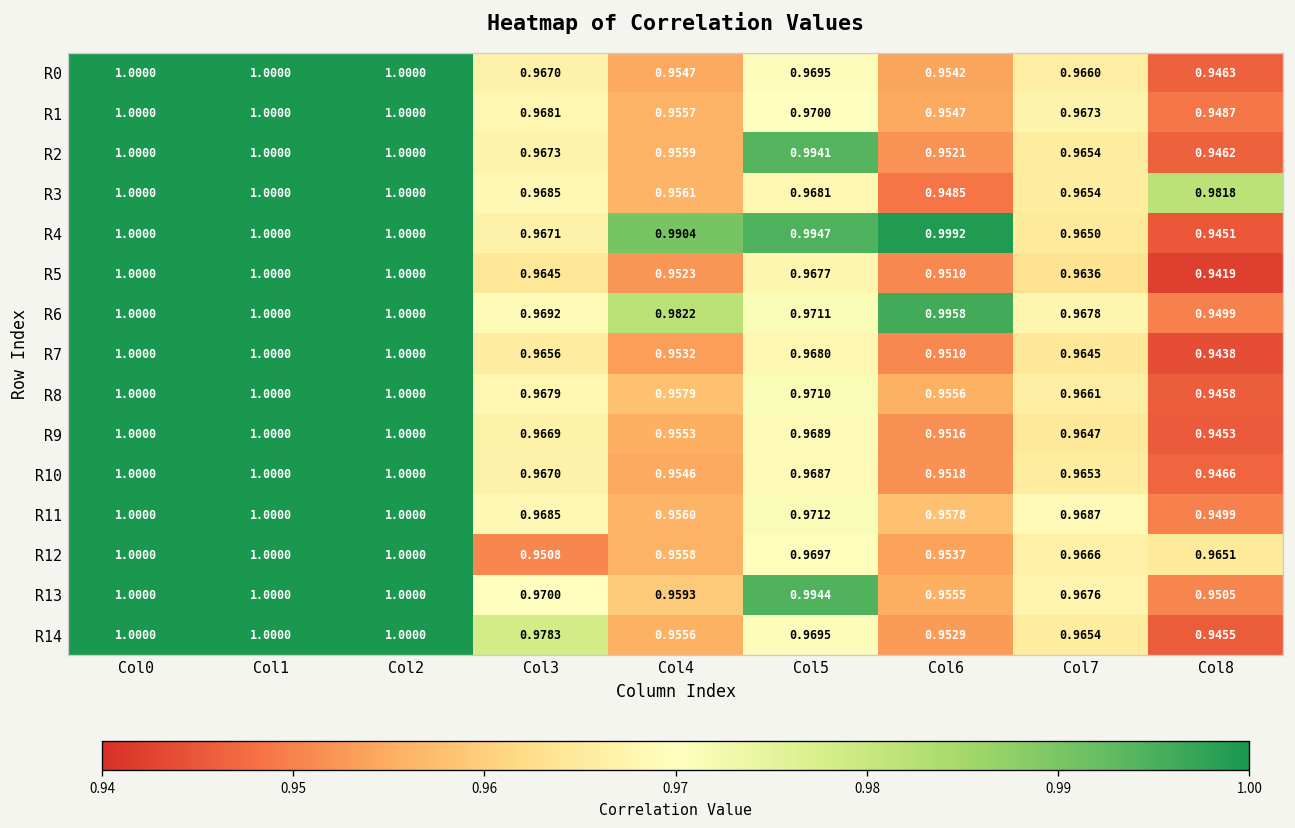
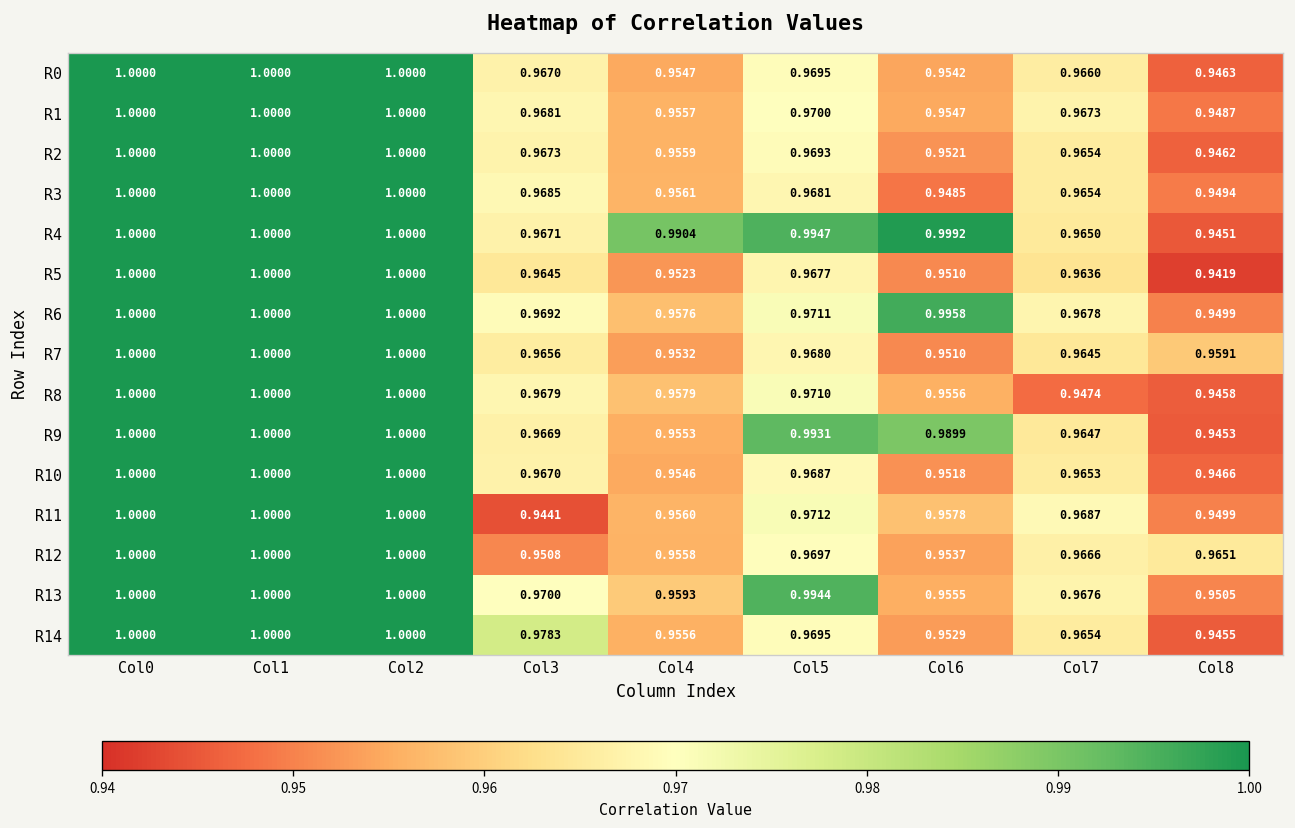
R2, Col5: 0.9941 -> 0.9693
R3, Col8: 0.9818 -> 0.9494
R6, Col4: 0.9822 -> 0.9576
R7, Col8: 0.9438 -> 0.9591
R8, Col7: 0.9661 -> 0.9474
R9, Col5: 0.9689 -> 0.9931
R9, Col6: 0.9516 -> 0.9899
R11, Col3: 0.9685 -> 0.9441
